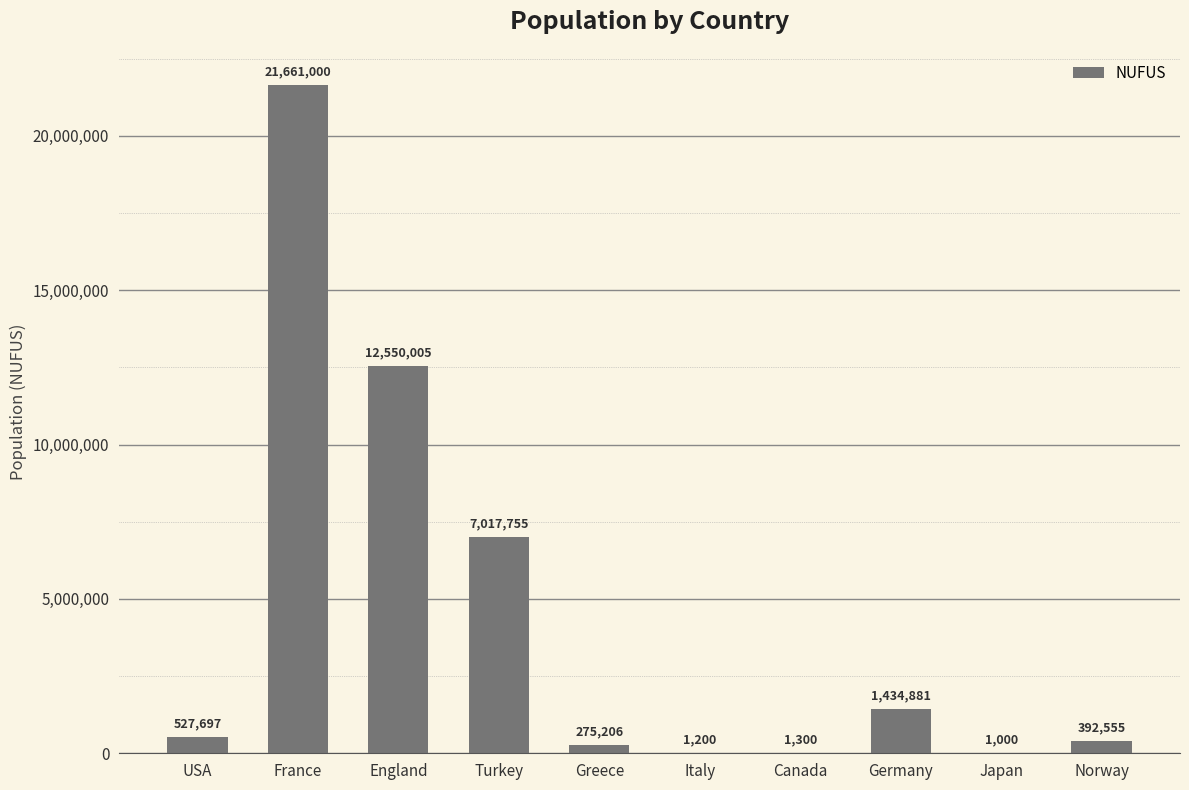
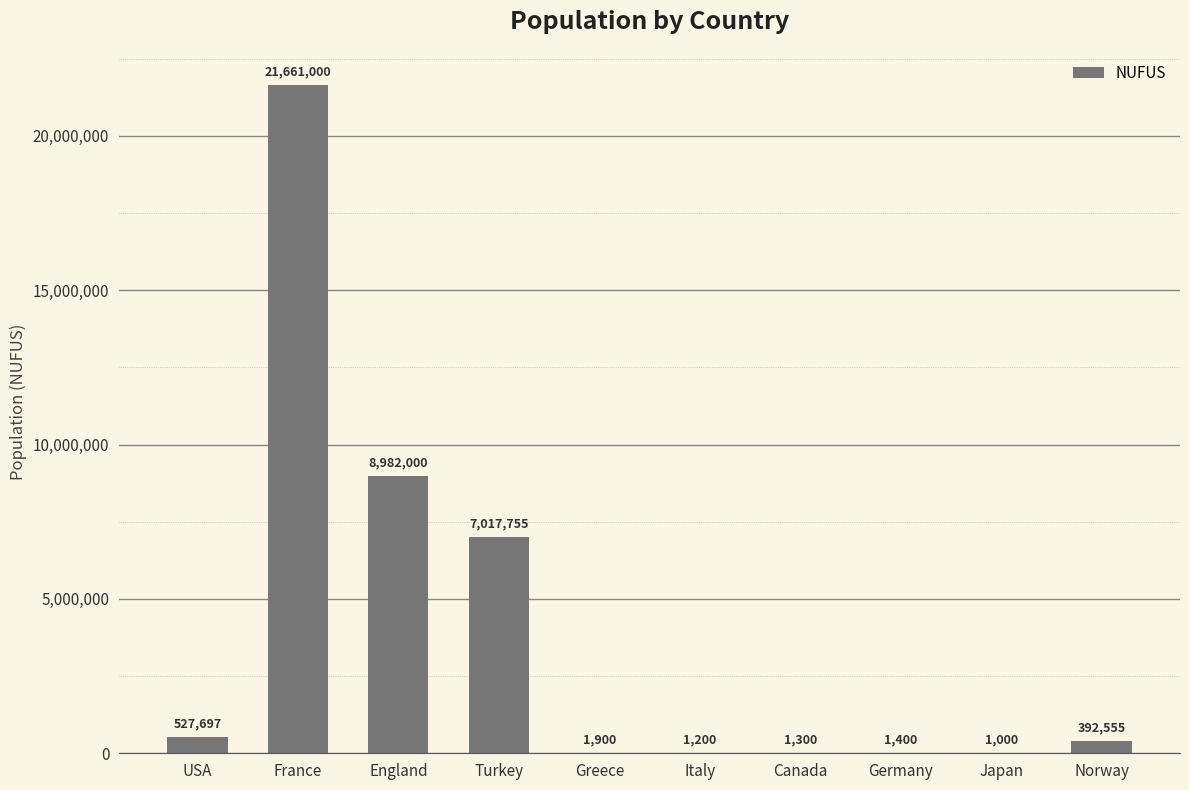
England: 12,550,005 -> 8,982,000
Greece: 275,206 -> 1,900
Germany: 1,434,881 -> 1,400
